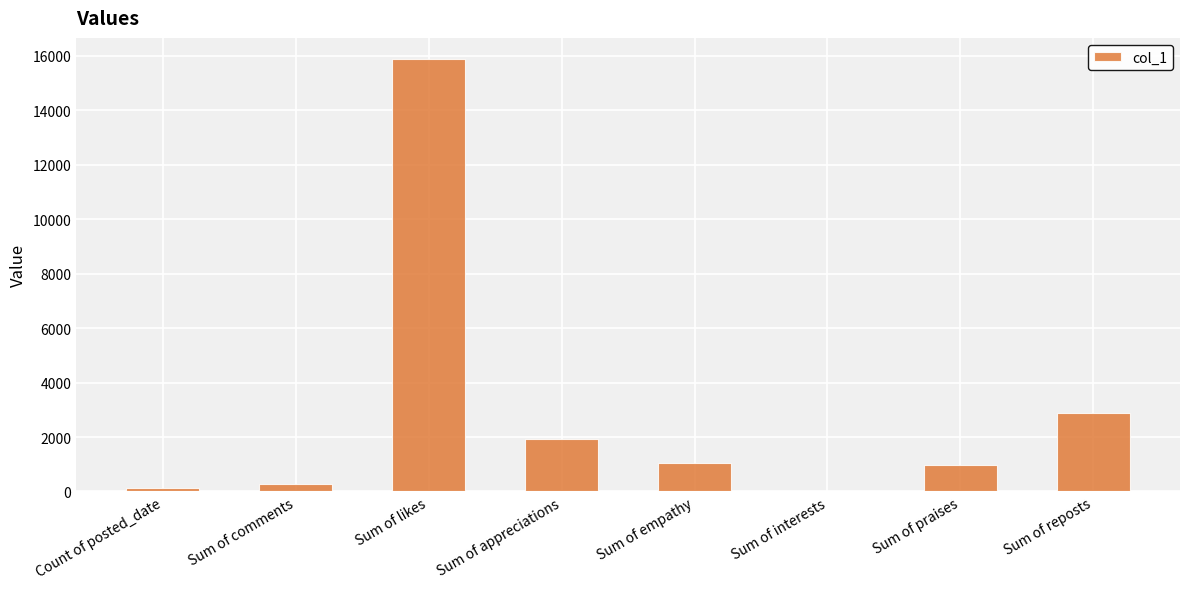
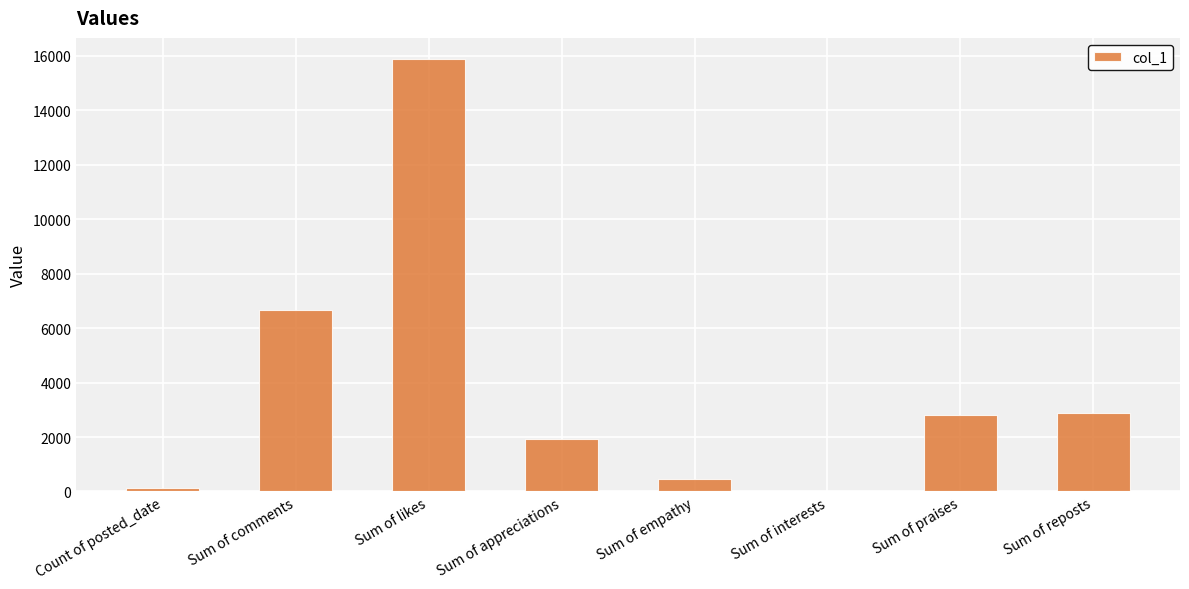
Sum of comments: 300 -> 6700
Sum of empathy: 1000 -> 500
Sum of praises: 1000 -> 2800
